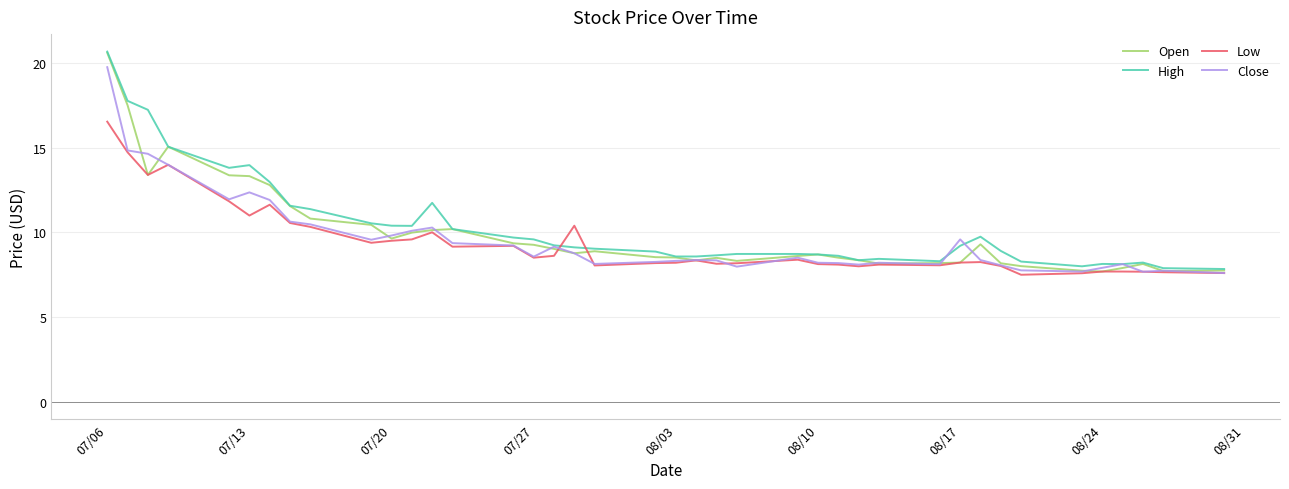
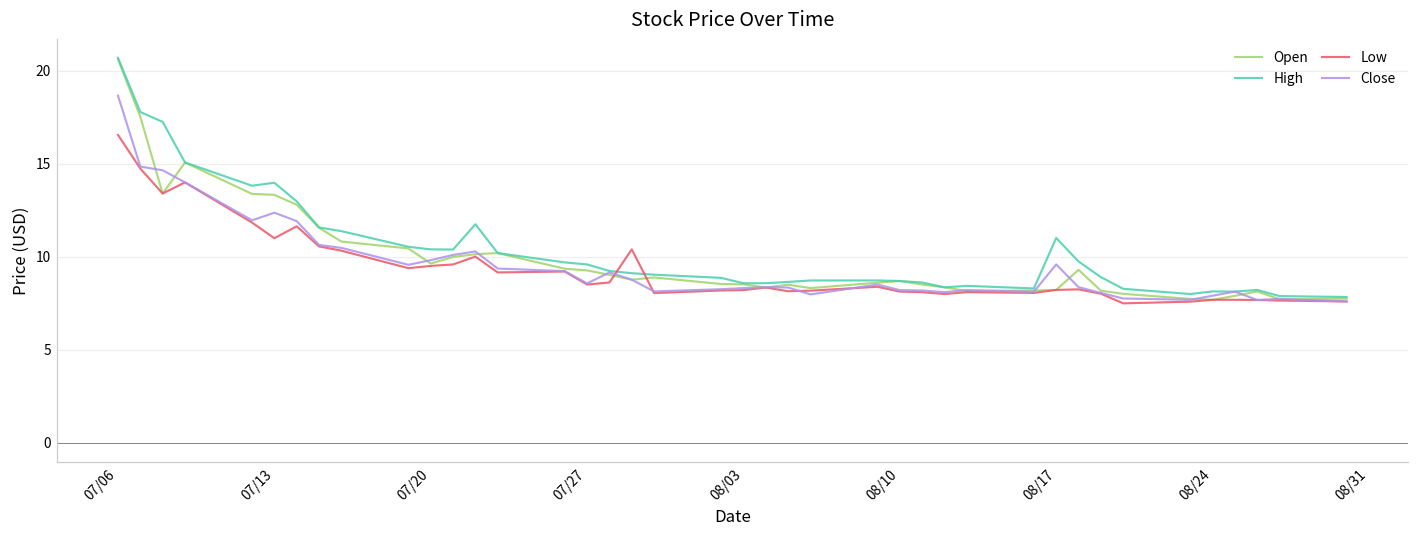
Close, 07/06: 19.8 -> 18.7
High, 08/17: 9.2 -> 11.0
